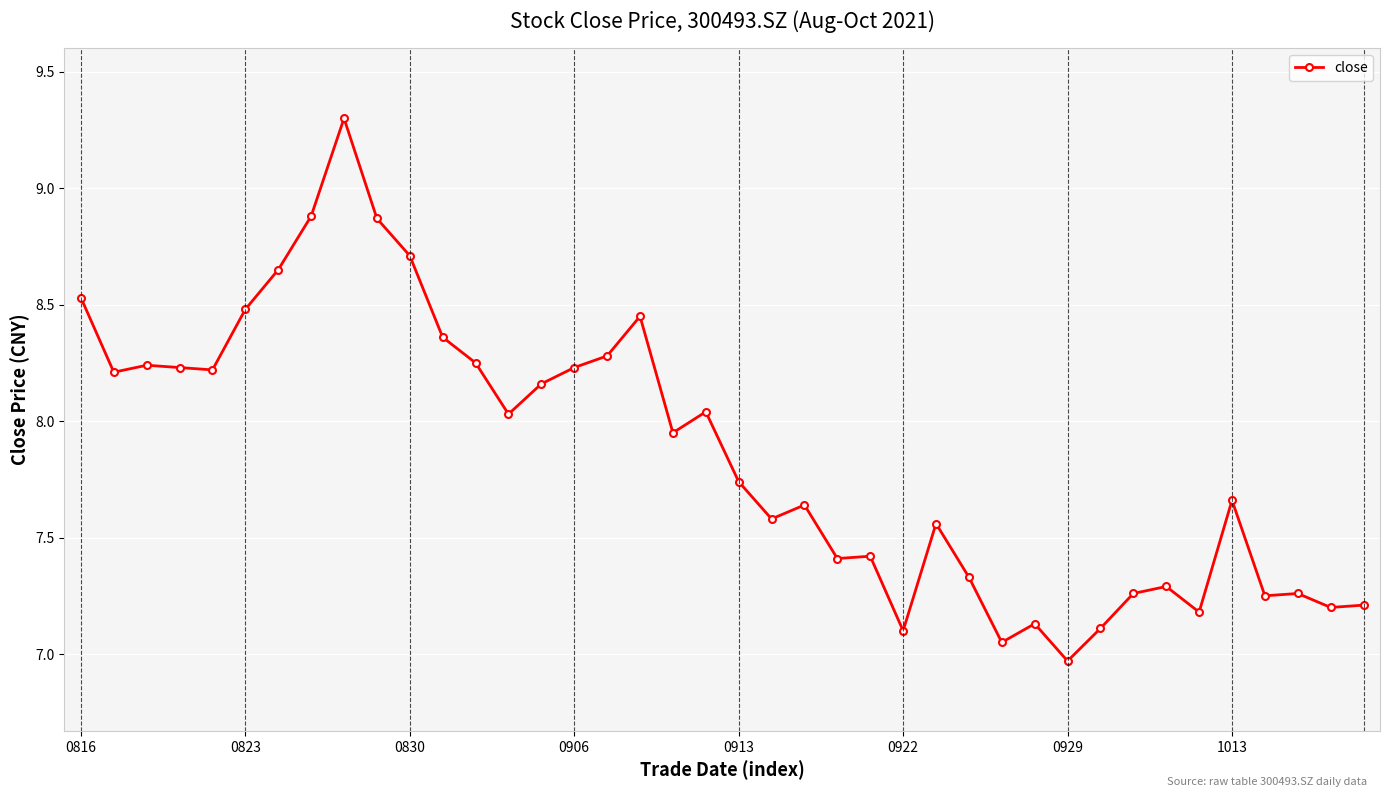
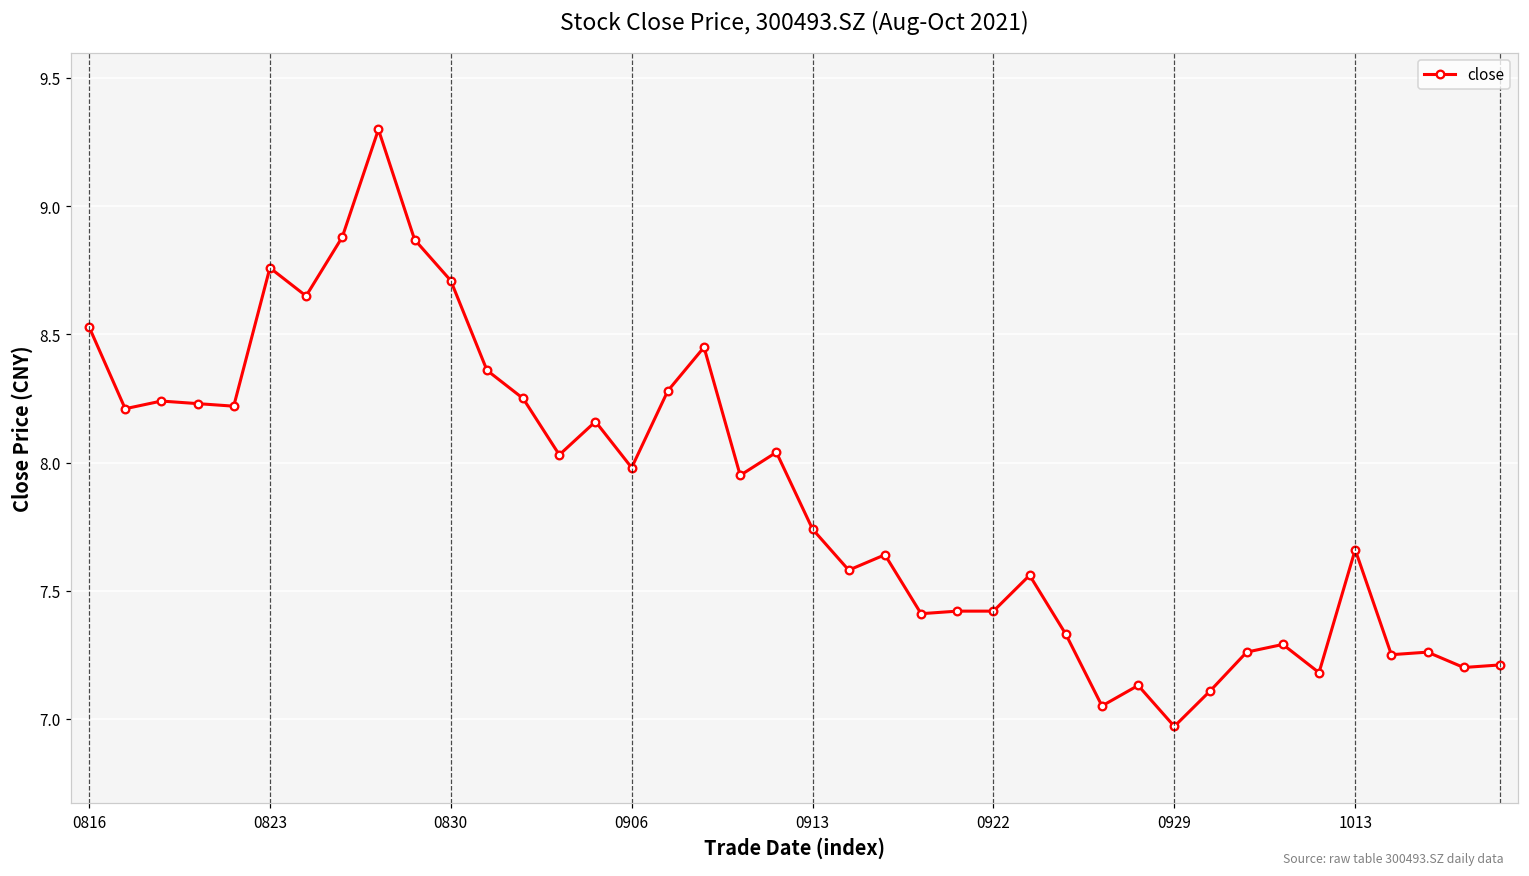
0823: 8.48 -> 8.76
0906: 8.23 -> 7.98
0922: 7.10 -> 7.42
